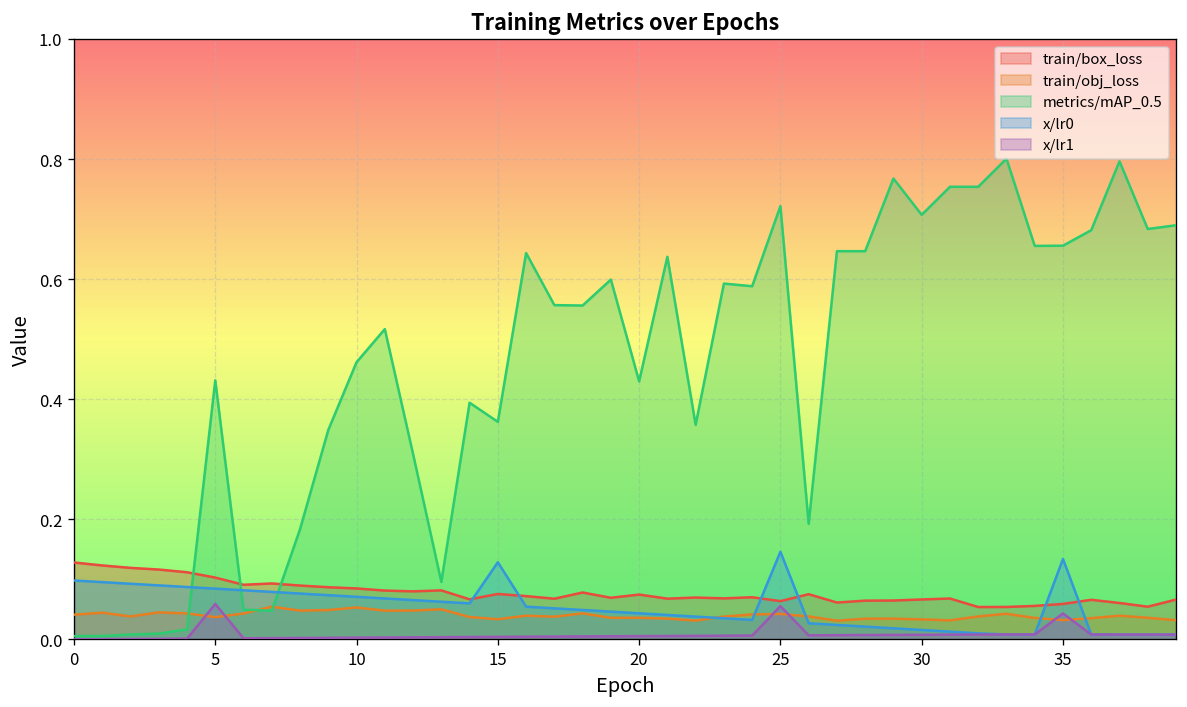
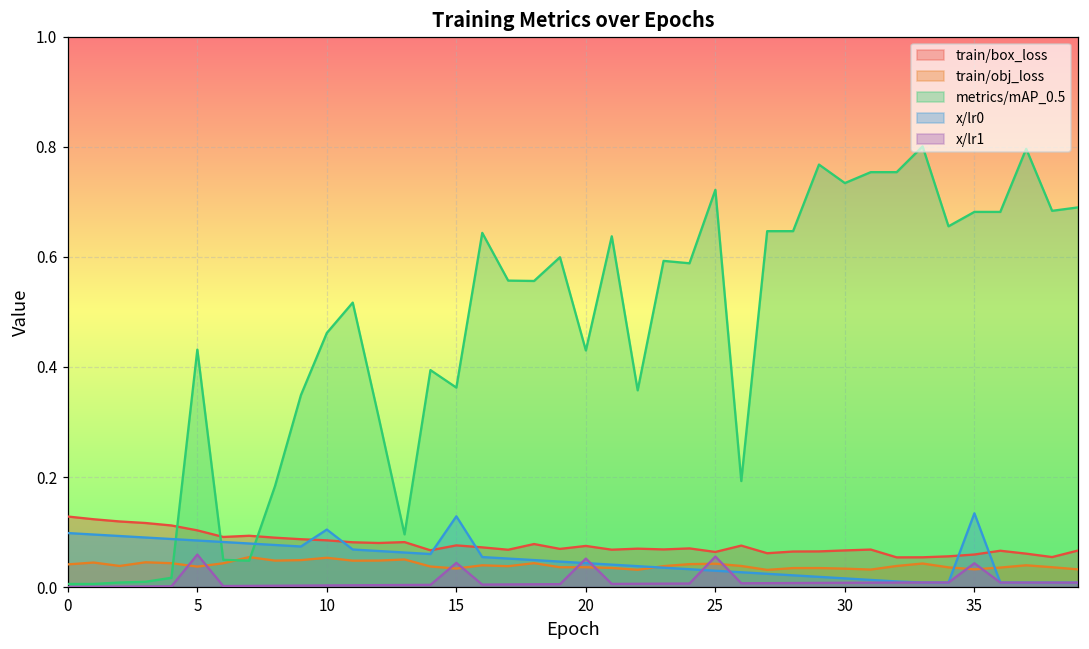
x/lr0, 10: 0.07 -> 0.10
x/lr1, 15: 0.00 -> 0.04
x/lr1, 20: 0.01 -> 0.05
x/lr0, 25: 0.15 -> 0.03
metrics/mAP_0.5, 30: 0.71 -> 0.73
metrics/mAP_0.5, 35: 0.66 -> 0.68
